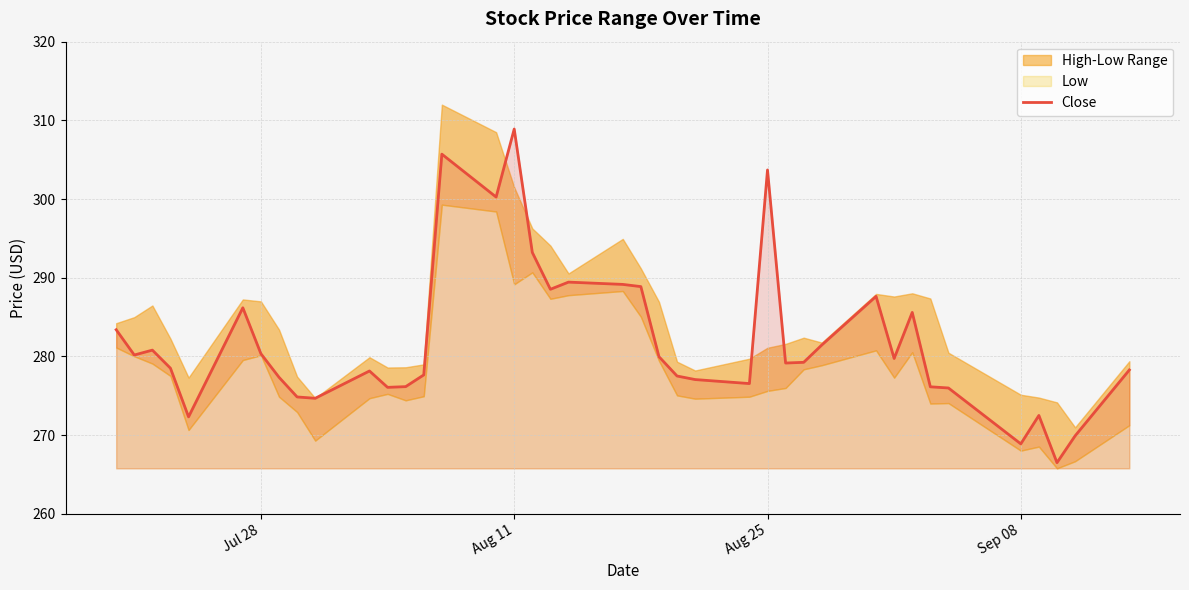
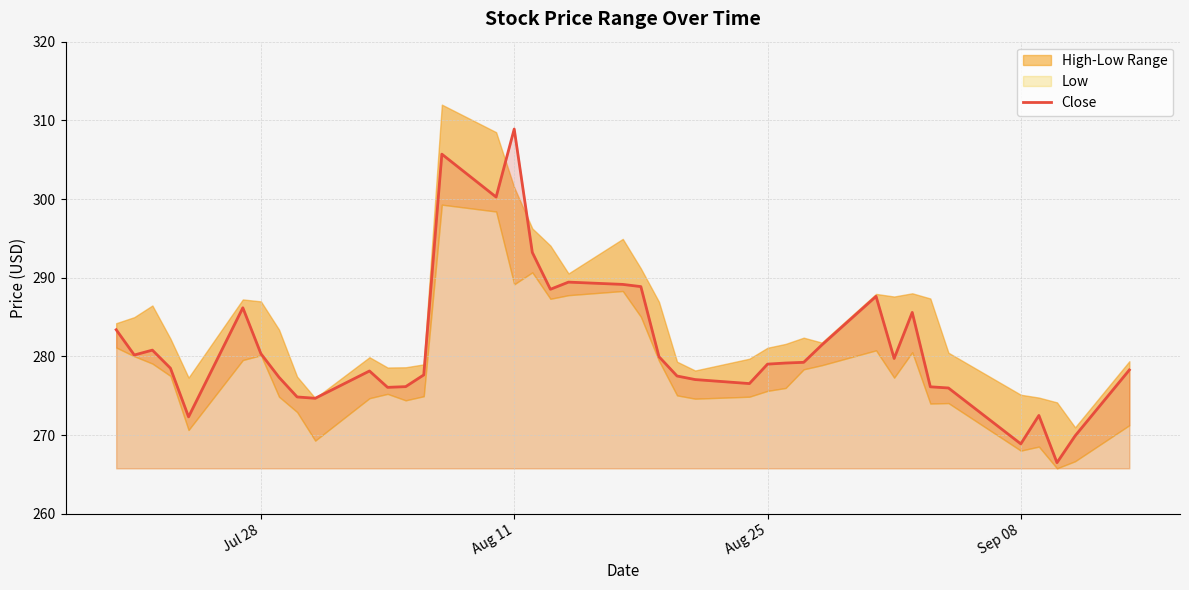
Close, Aug 25: 304 -> 279
